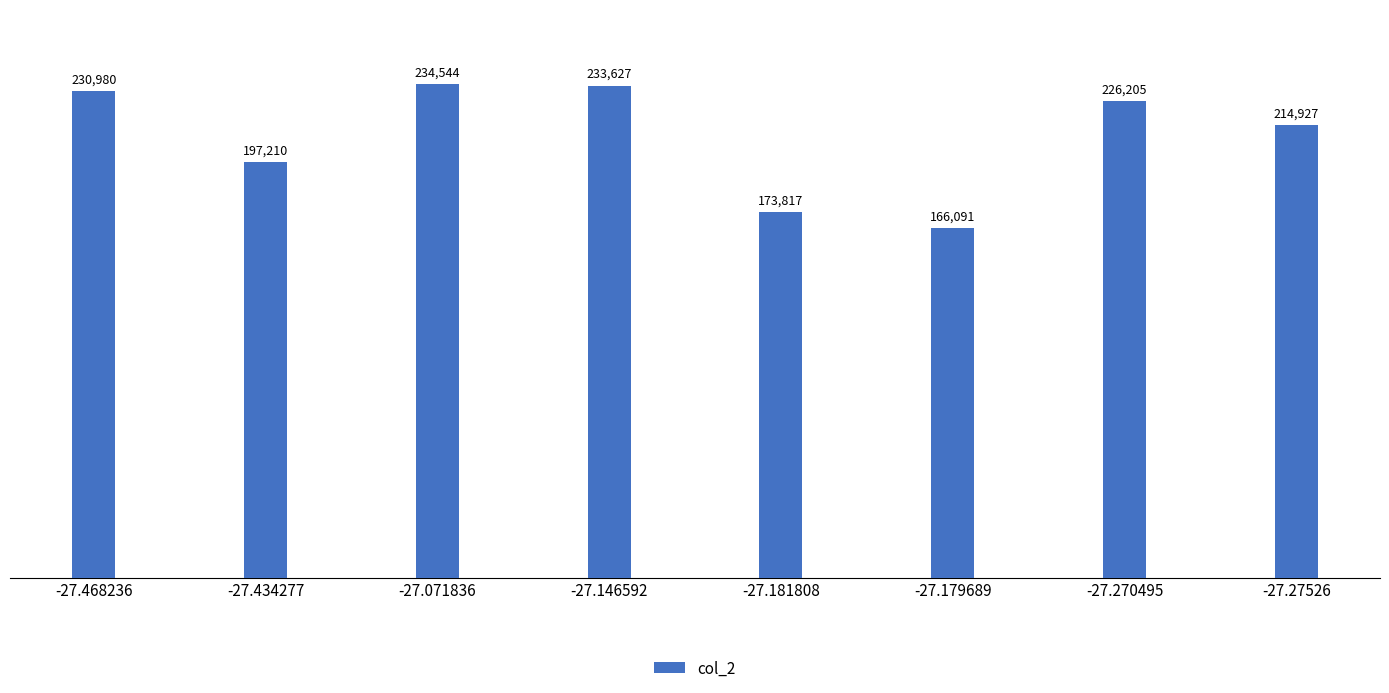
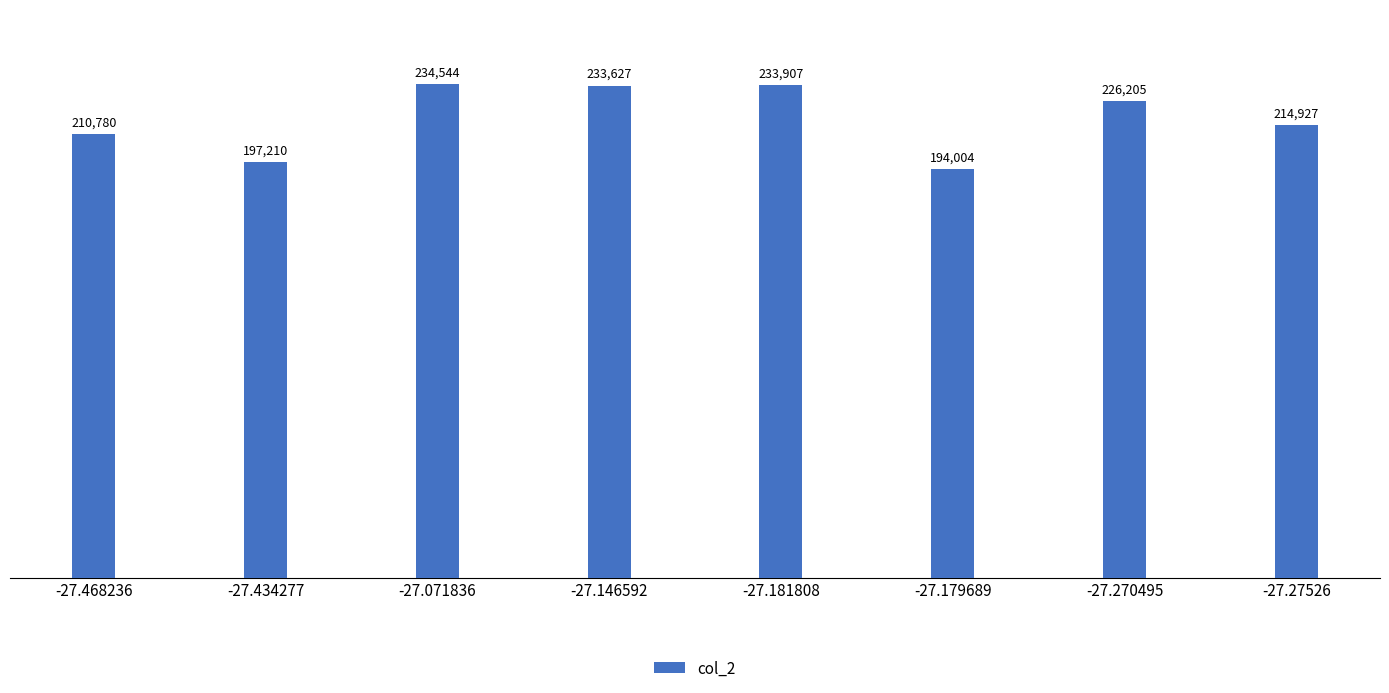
-27.468236: 230,980 -> 210,780
-27.181808: 173,817 -> 233,907
-27.179689: 166,091 -> 194,004
